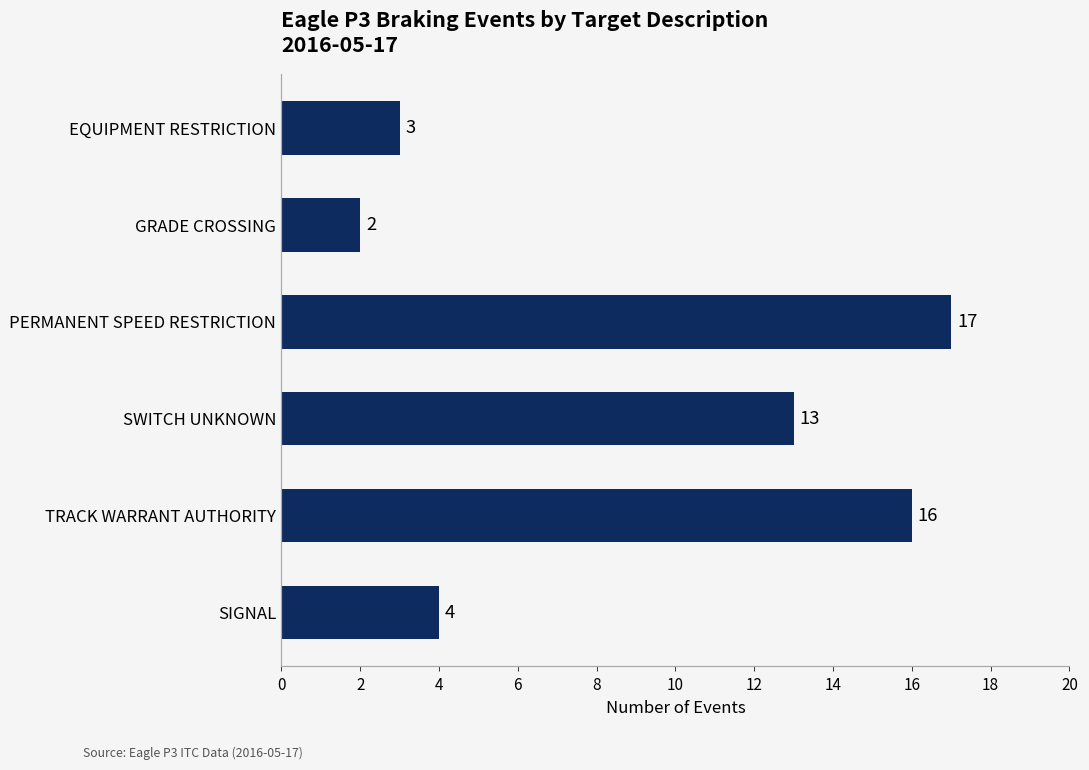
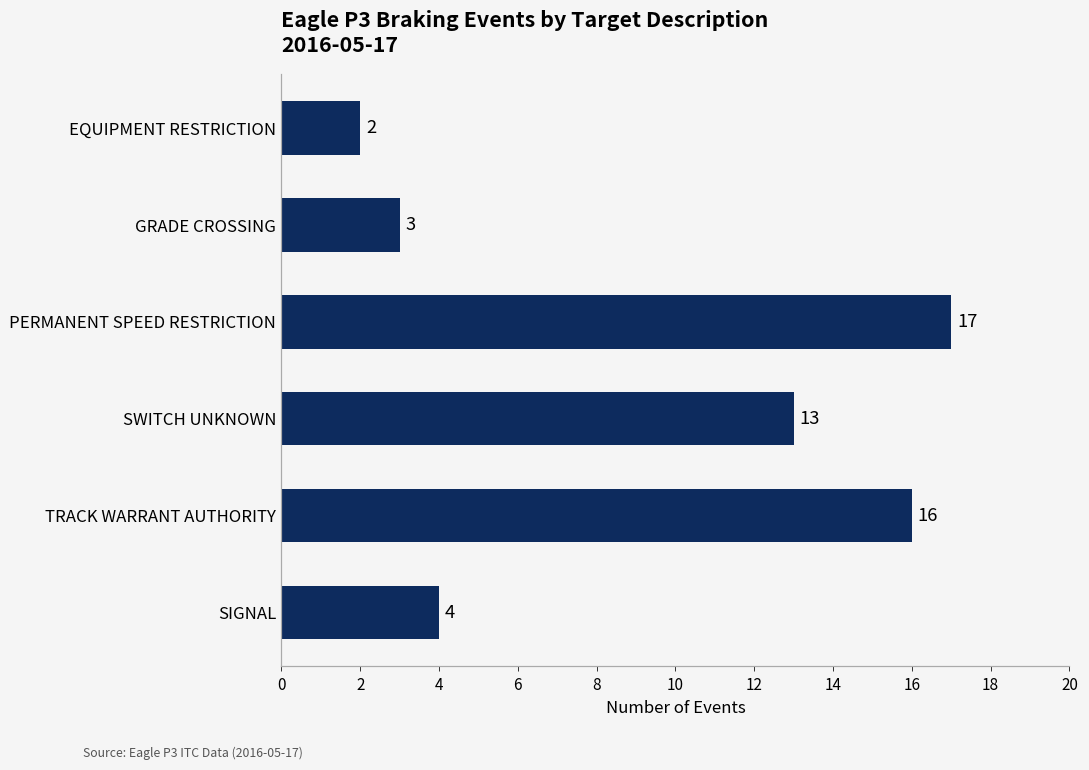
EQUIPMENT RESTRICTION: 3 -> 2
GRADE CROSSING: 2 -> 3
